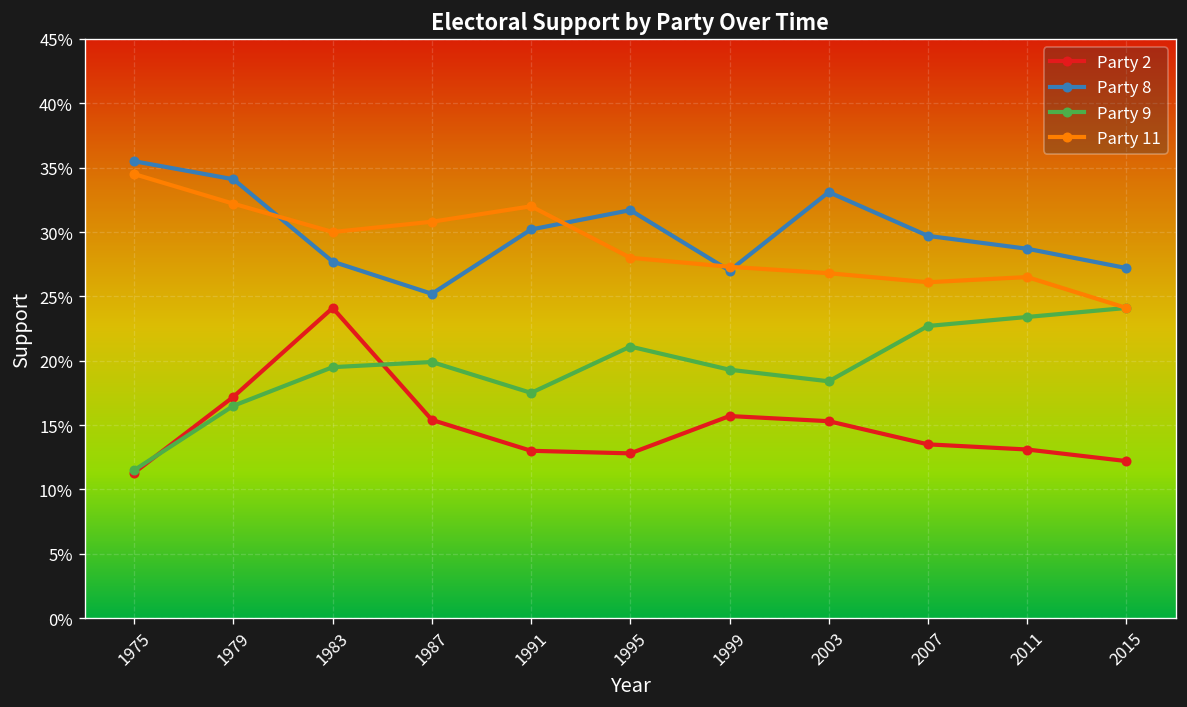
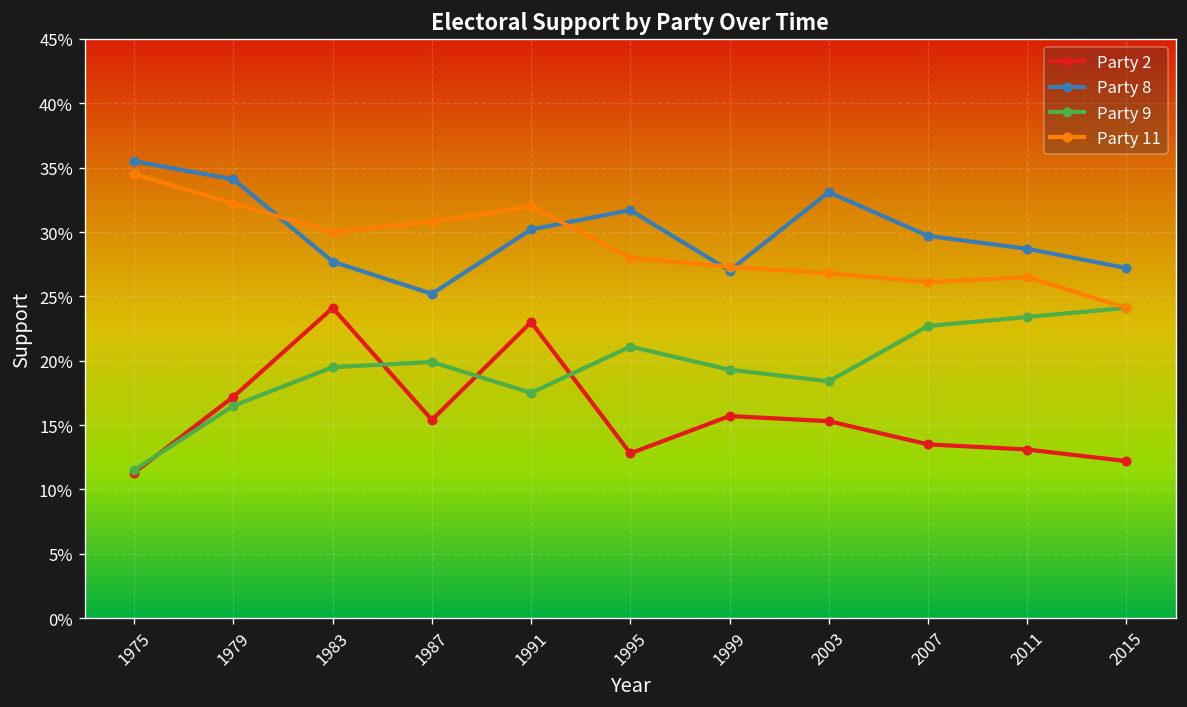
Party 2, 1991: 13.0% -> 23.0%
